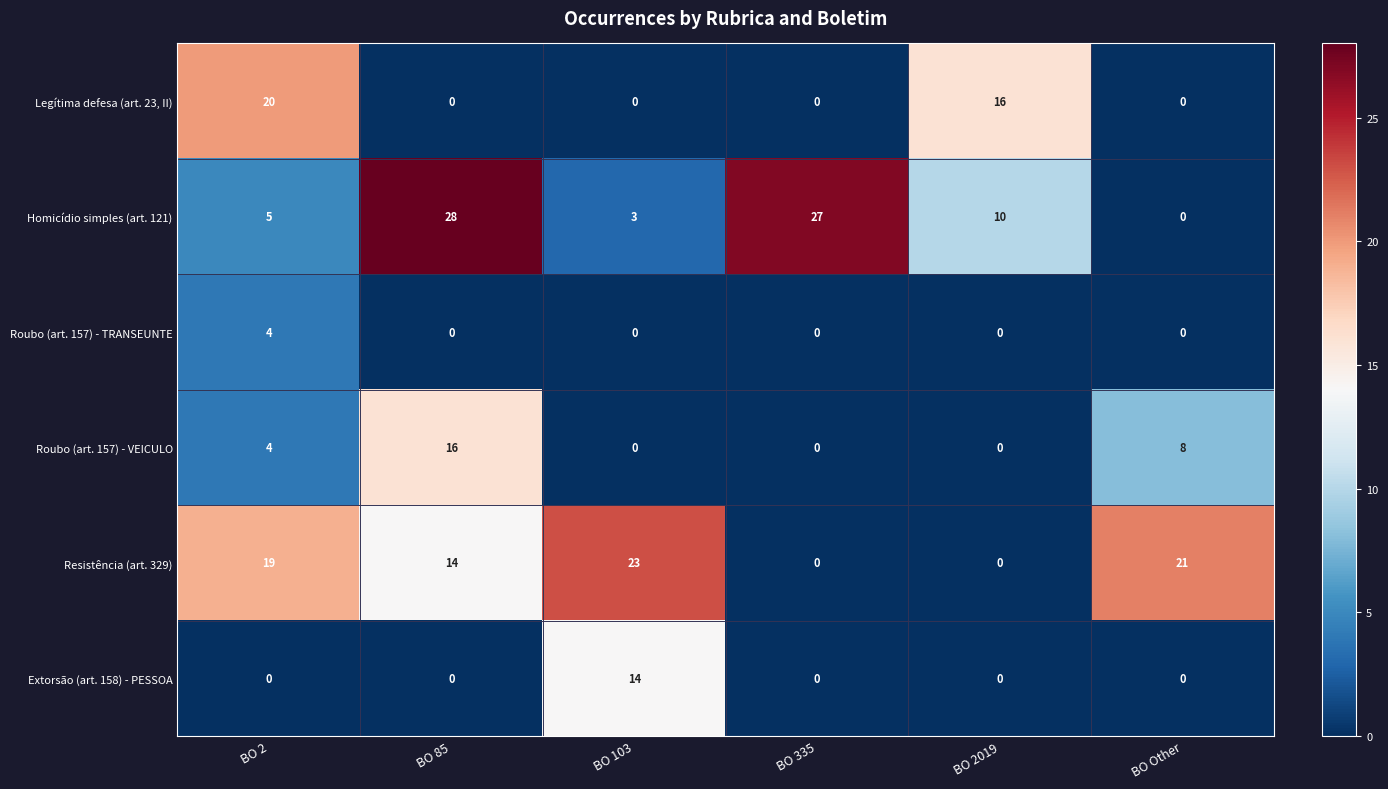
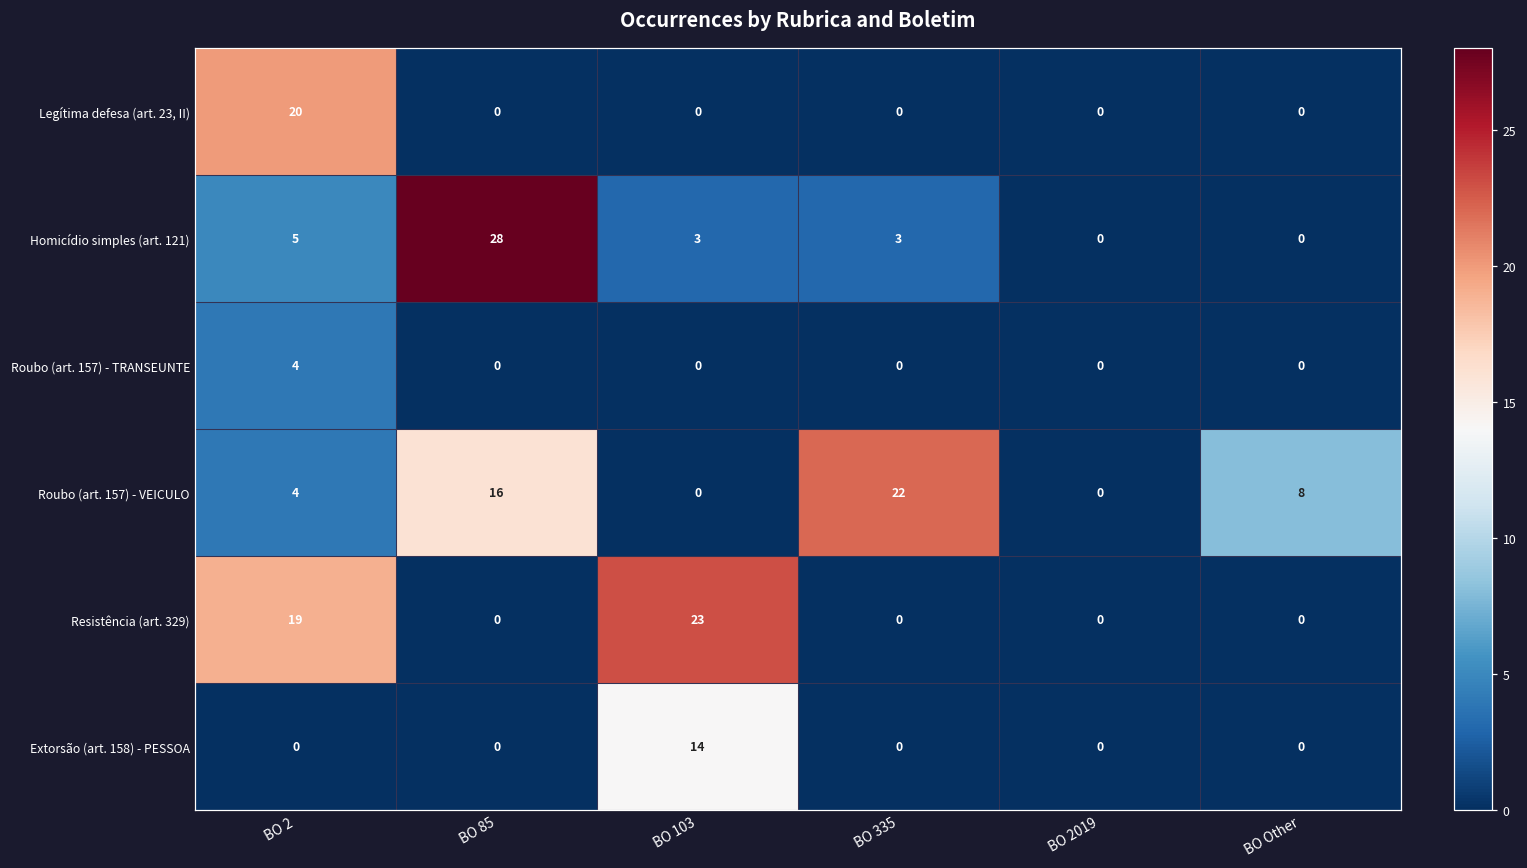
Legítima defesa (art. 23, II), BO 2019: 16 -> 0
Homicídio simples (art. 121), BO 335: 27 -> 3
Homicídio simples (art. 121), BO 2019: 10 -> 0
Roubo (art. 157) - VEICULO, BO 335: 0 -> 22
Resistência (art. 329), BO 85: 14 -> 0
Resistência (art. 329), BO Other: 21 -> 0
